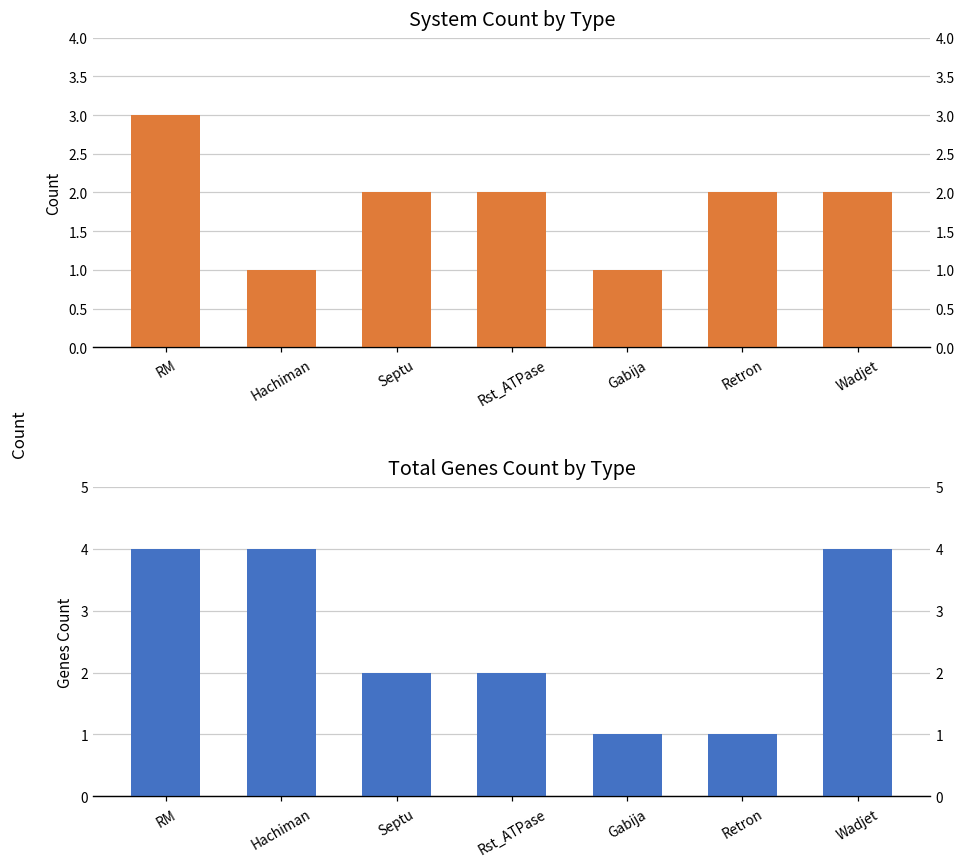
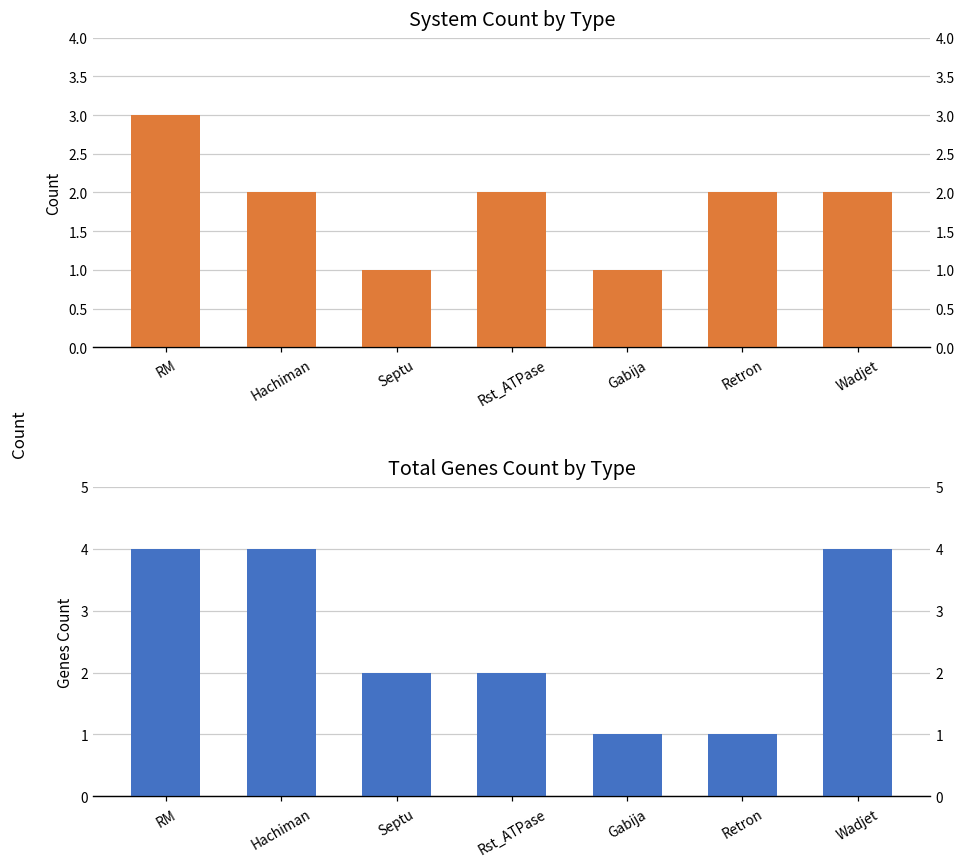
System Count by Type, Hachiman: 1 -> 2
System Count by Type, Septu: 2 -> 1
